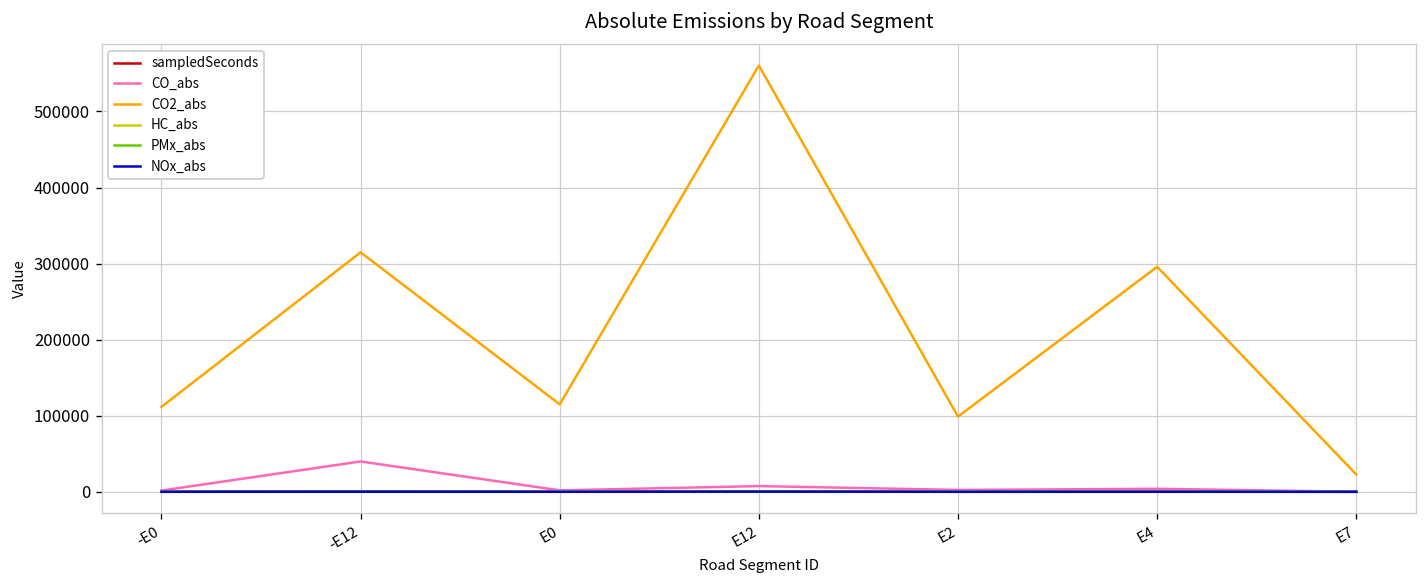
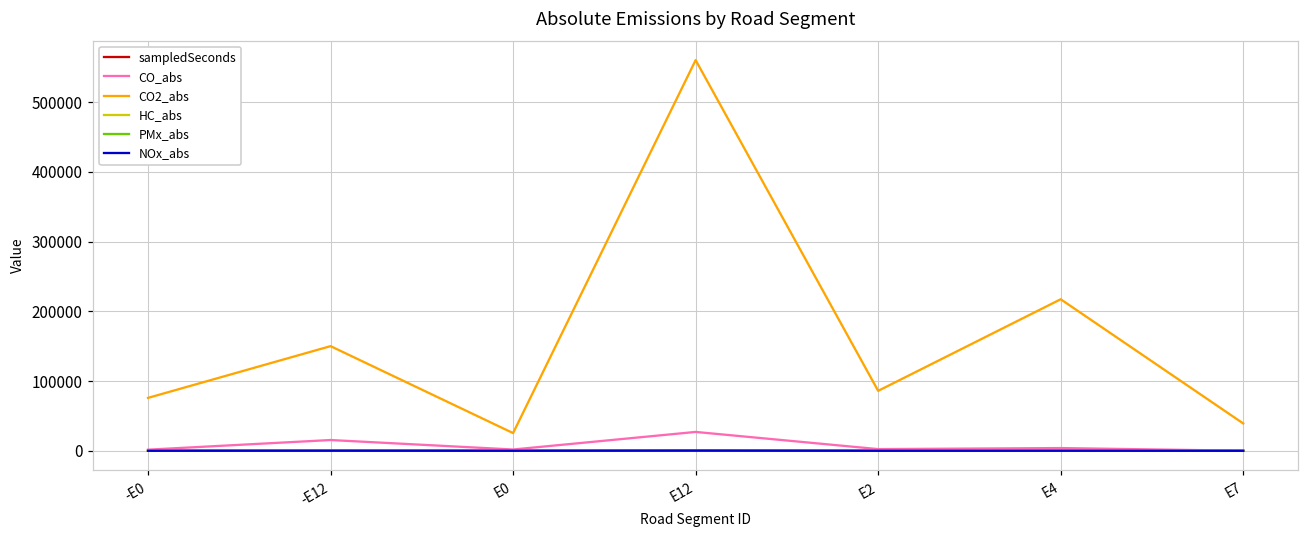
CO2_abs, -E0: 110000 -> 80000
CO_abs, -E12: 40000 -> 20000
CO2_abs, -E12: 310000 -> 150000
CO2_abs, E0: 110000 -> 30000
CO_abs, E12: 10000 -> 30000
CO2_abs, E2: 100000 -> 90000
CO2_abs, E4: 300000 -> 220000
CO2_abs, E7: 20000 -> 40000
